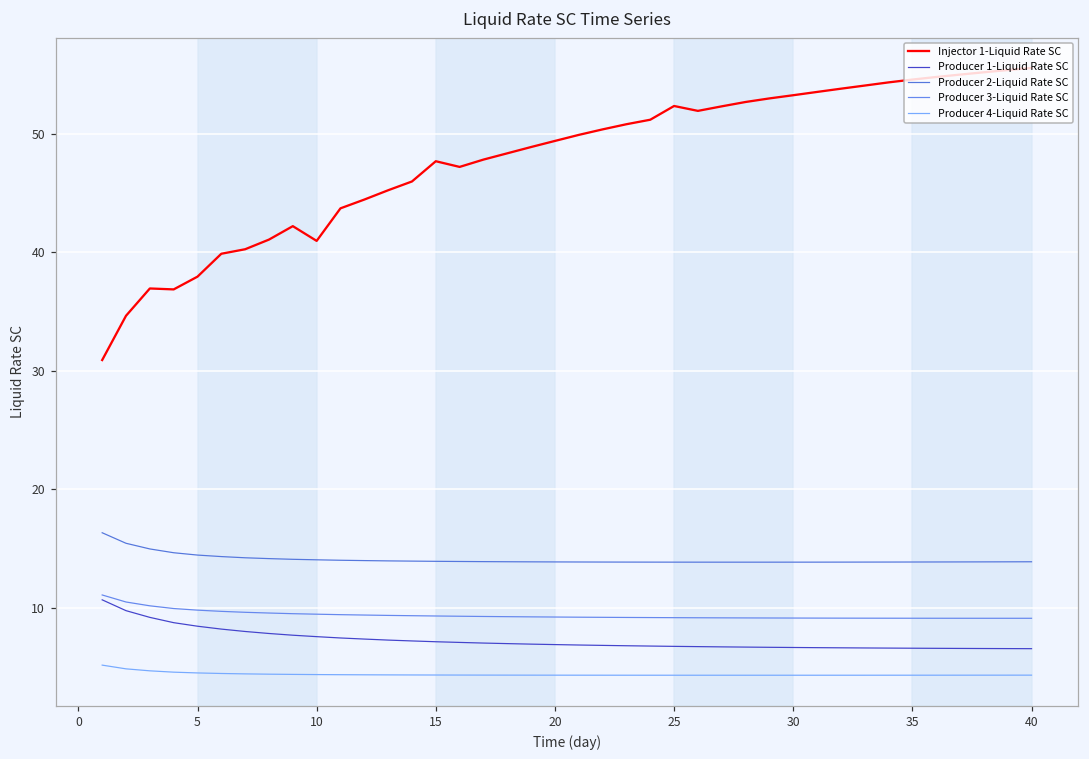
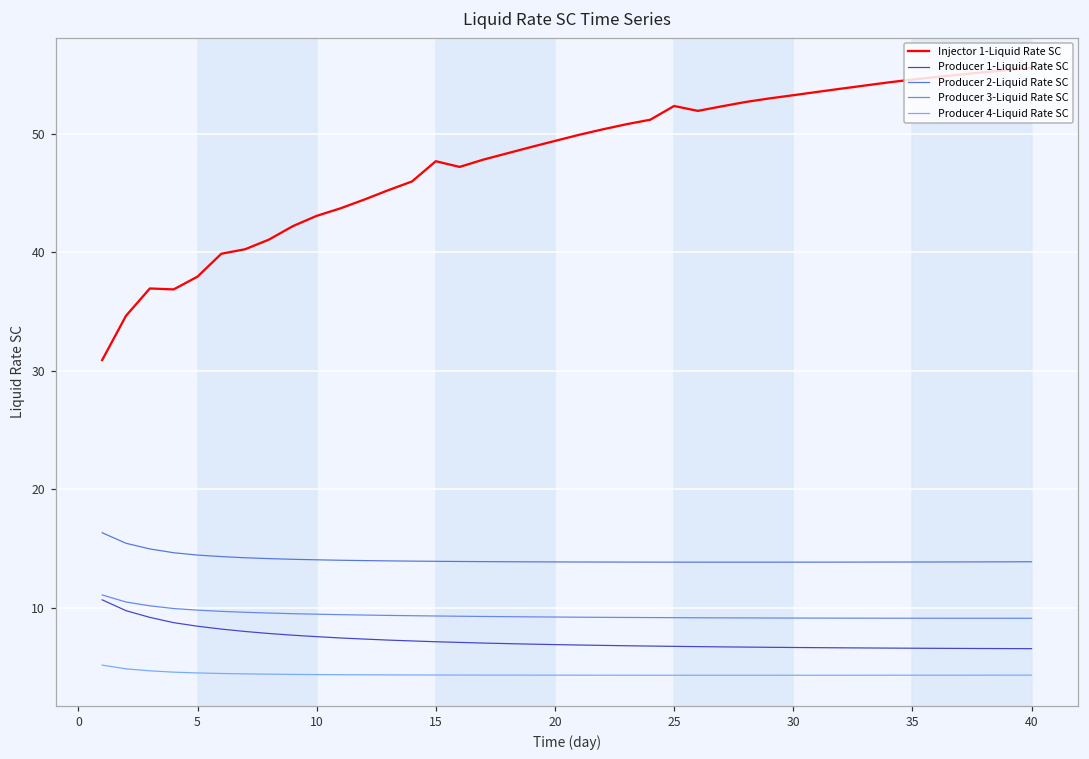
Injector 1-Liquid Rate SC, 10: 41.0 -> 43.1
